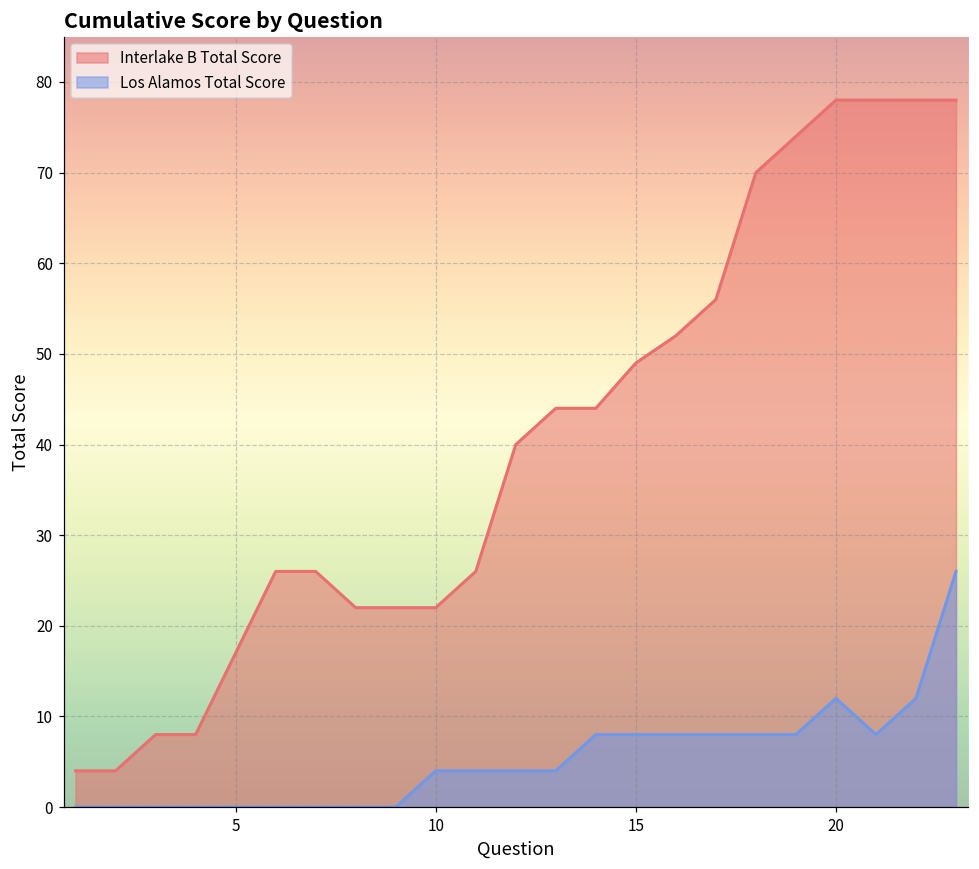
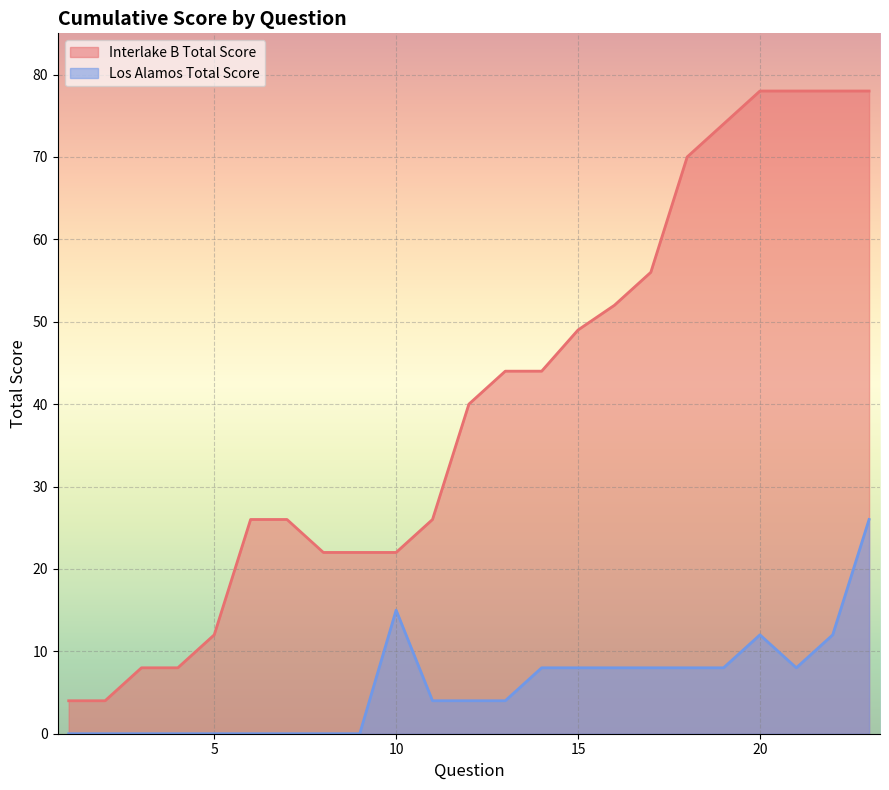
Interlake B Total Score, 5: 17 -> 12
Los Alamos Total Score, 10: 4 -> 15
